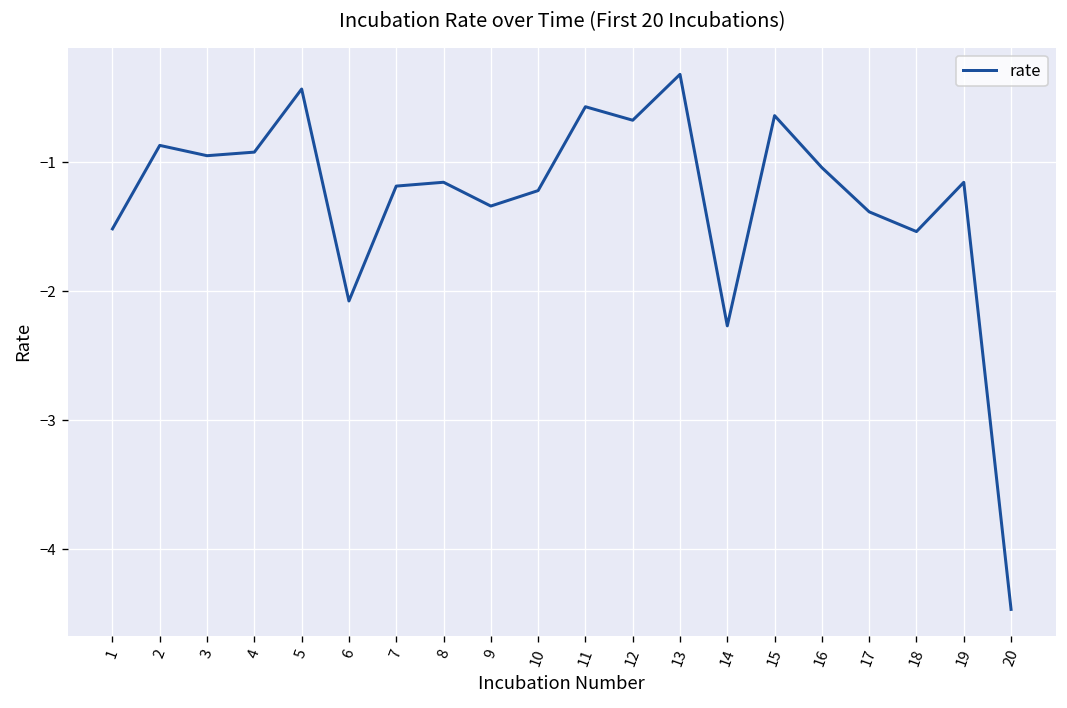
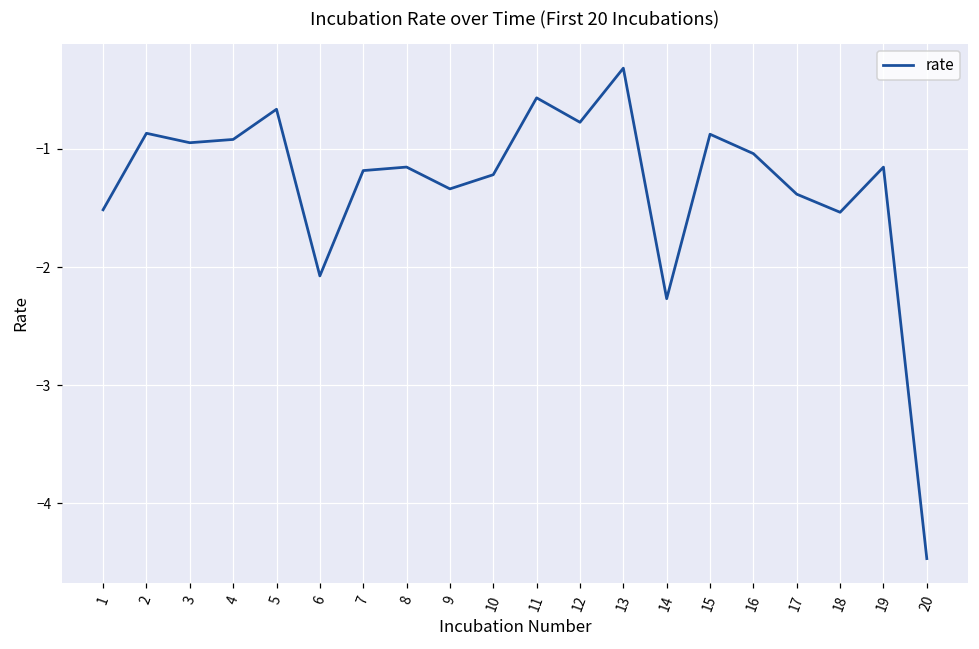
5: -0.43 -> -0.66
12: -0.67 -> -0.77
15: -0.64 -> -0.88
